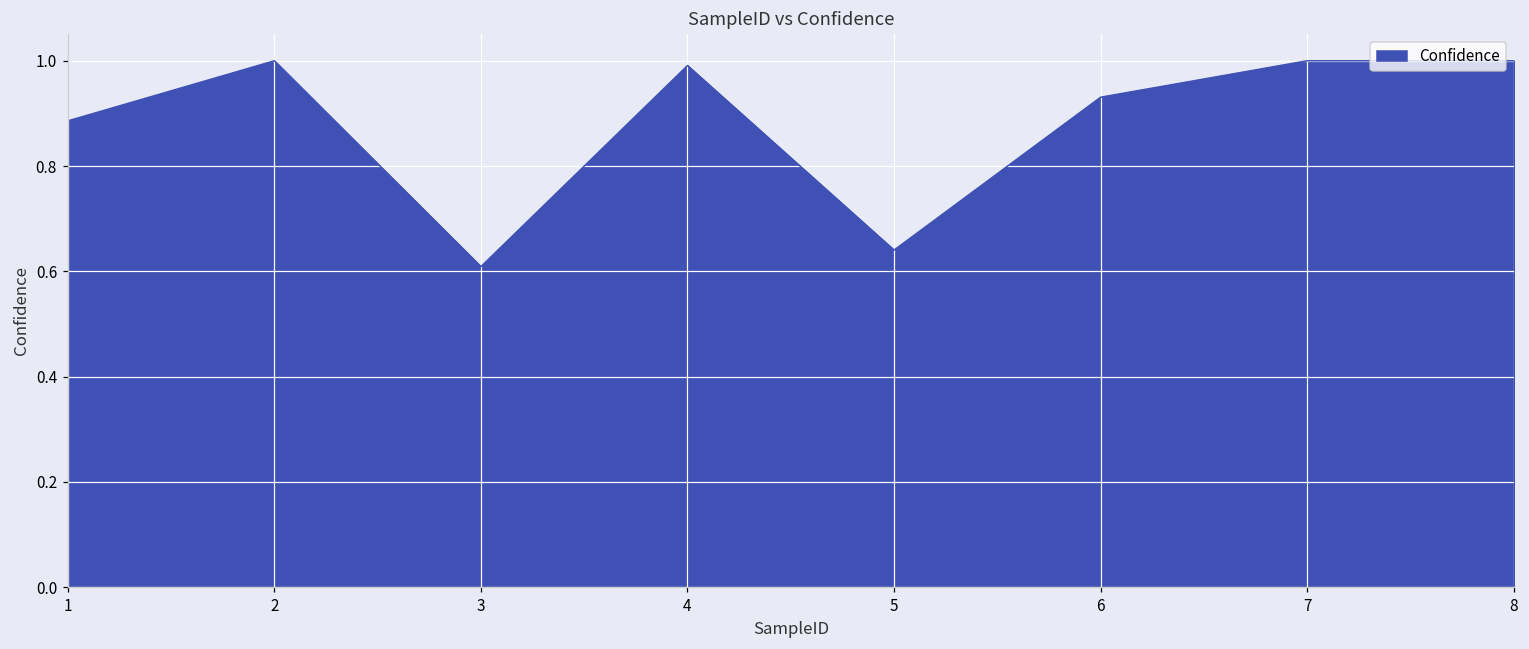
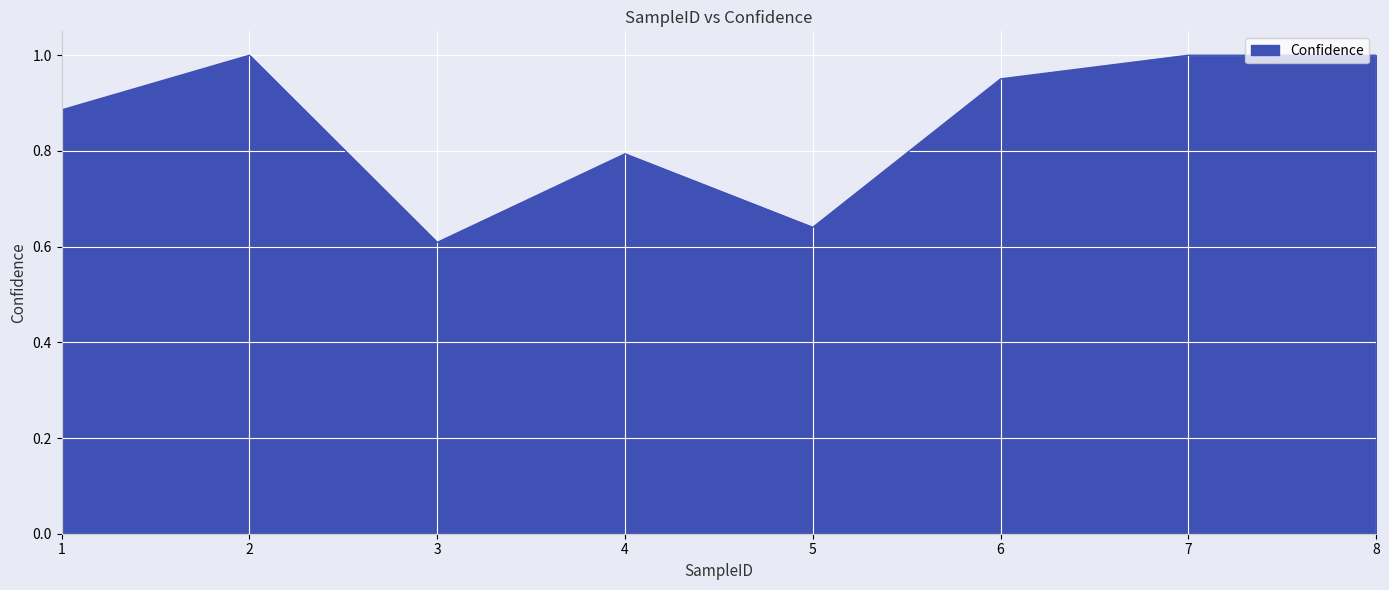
4: 0.99 -> 0.79
6: 0.93 -> 0.95
